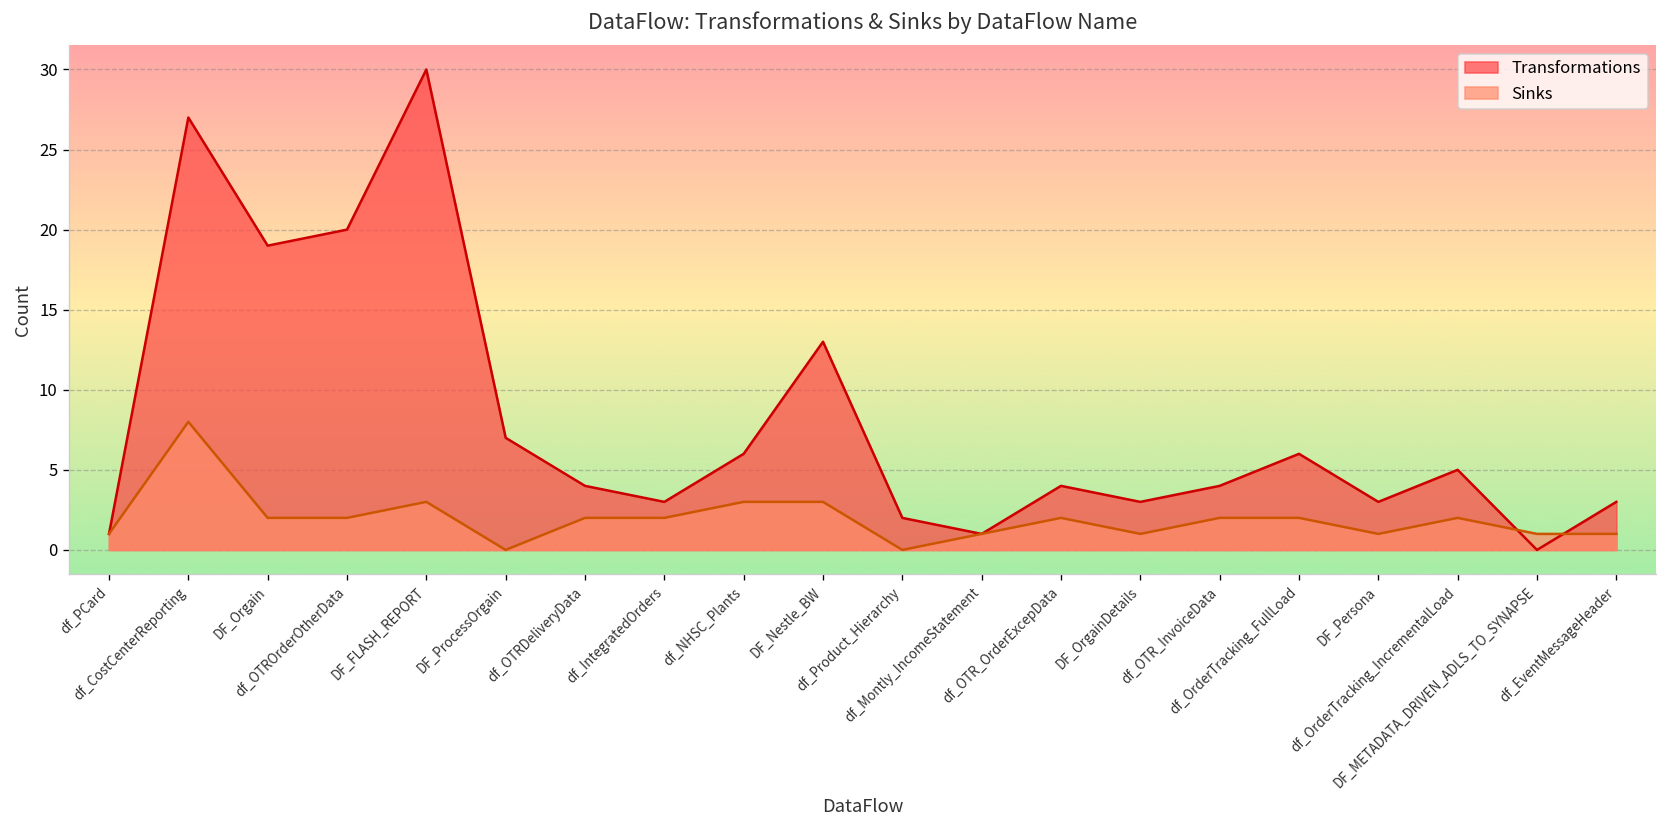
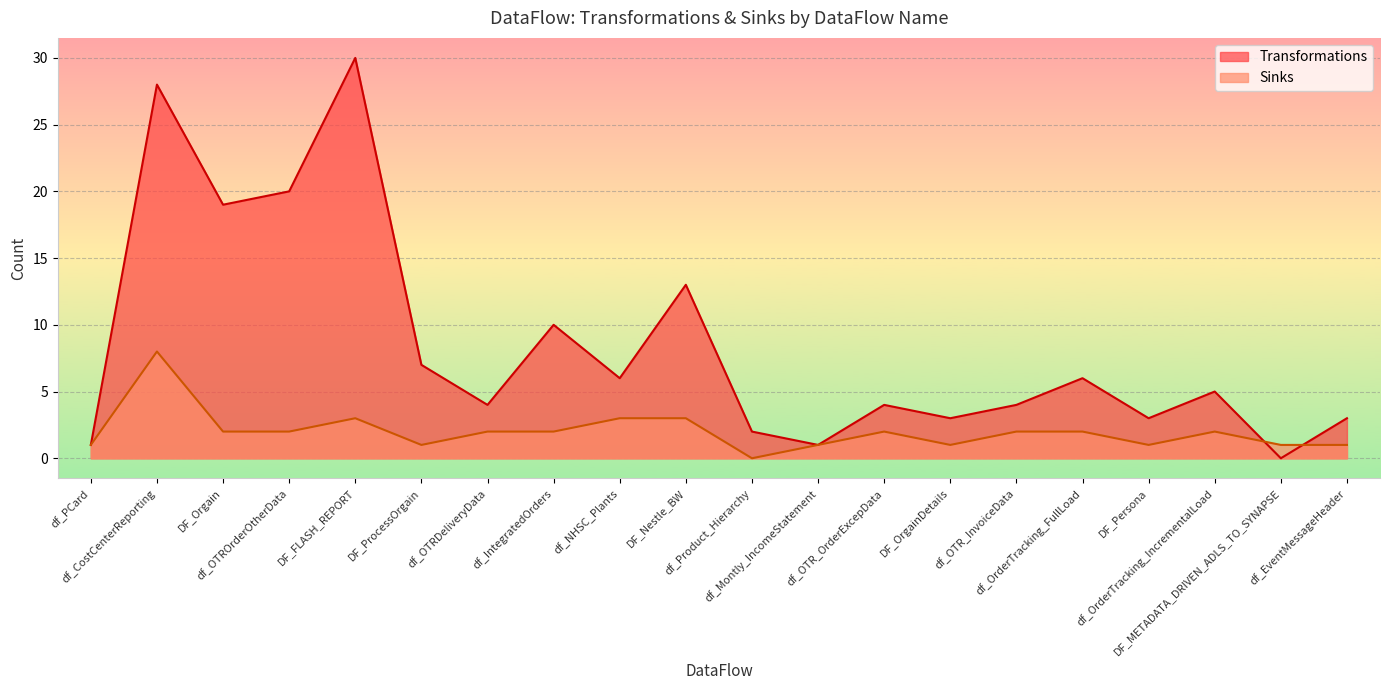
Transformations, df_CostCenterReporting: 27 -> 28
Sinks, DF_ProcessOrgain: 0 -> 1
Transformations, df_IntegratedOrders: 3 -> 10
